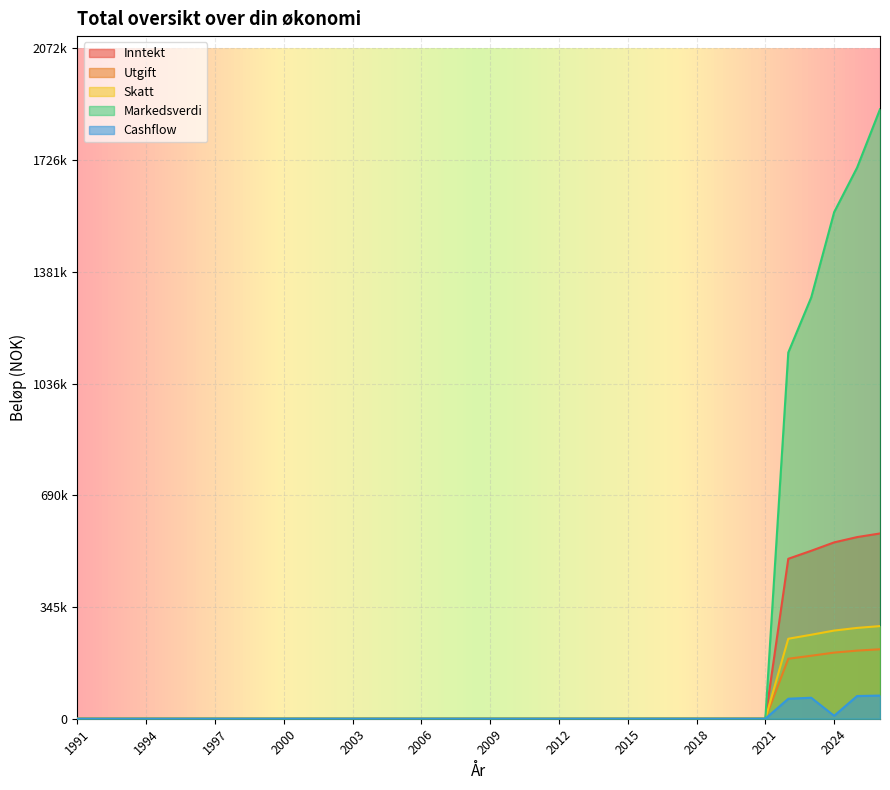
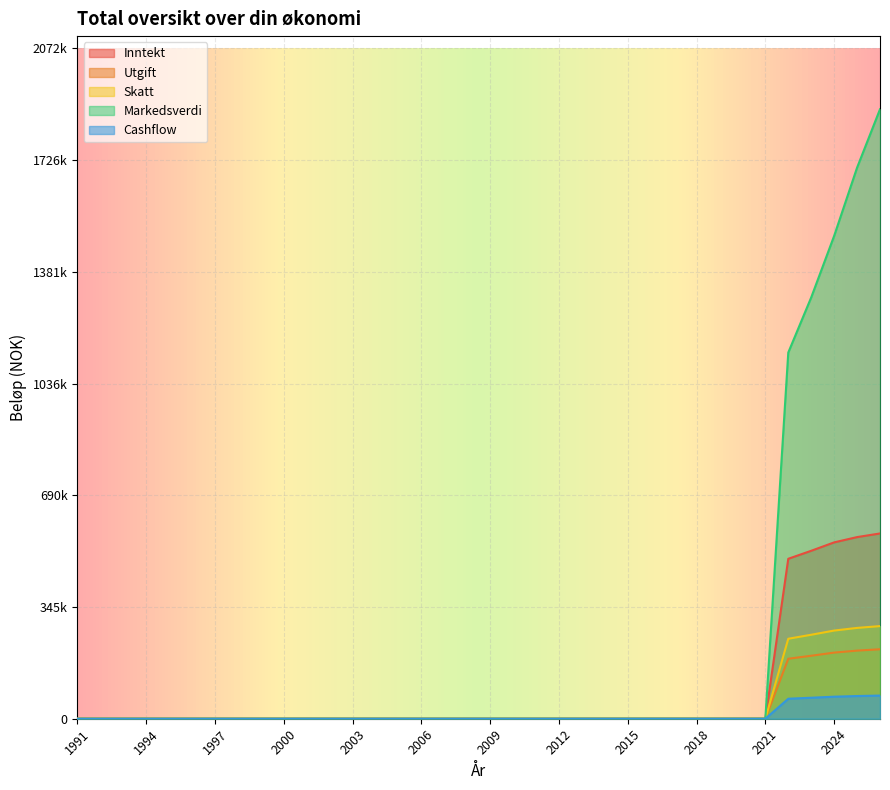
Markedsverdi, 2024: 1570000 -> 1490000
Cashflow, 2024: 10000 -> 70000
